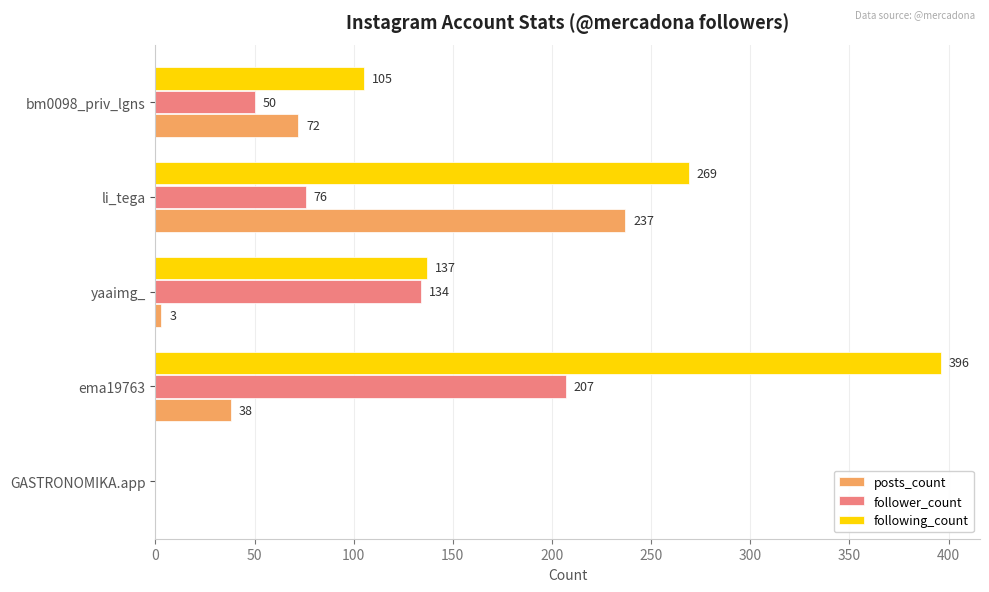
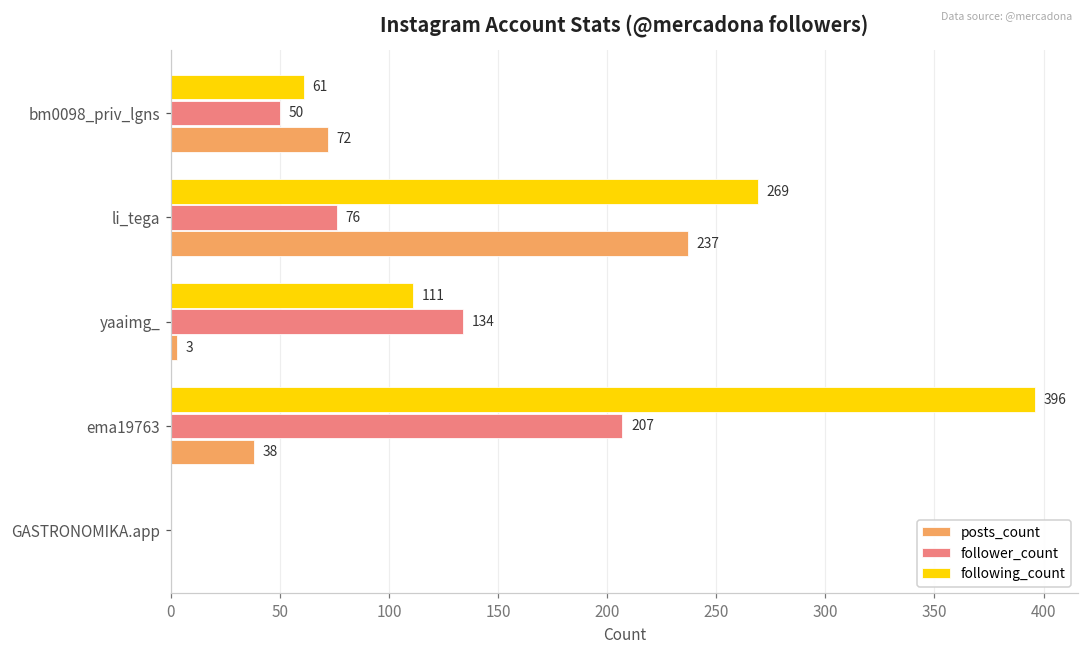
following_count, bm0098_priv_lgns: 105 -> 61
following_count, yaaimg_: 137 -> 111
